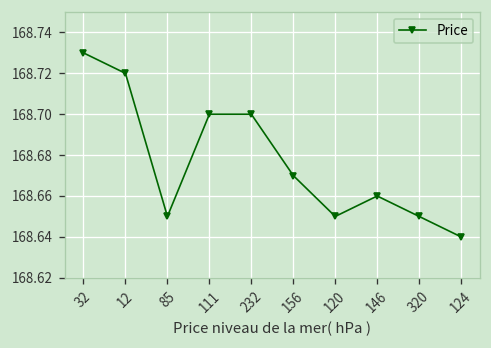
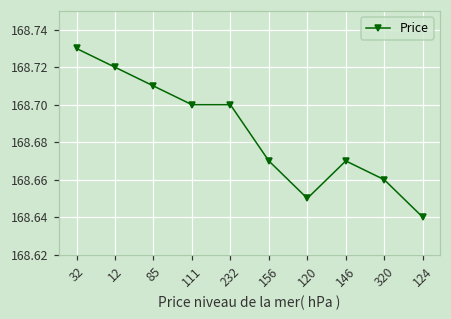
85: 168.65 -> 168.71
146: 168.66 -> 168.67
320: 168.65 -> 168.66
